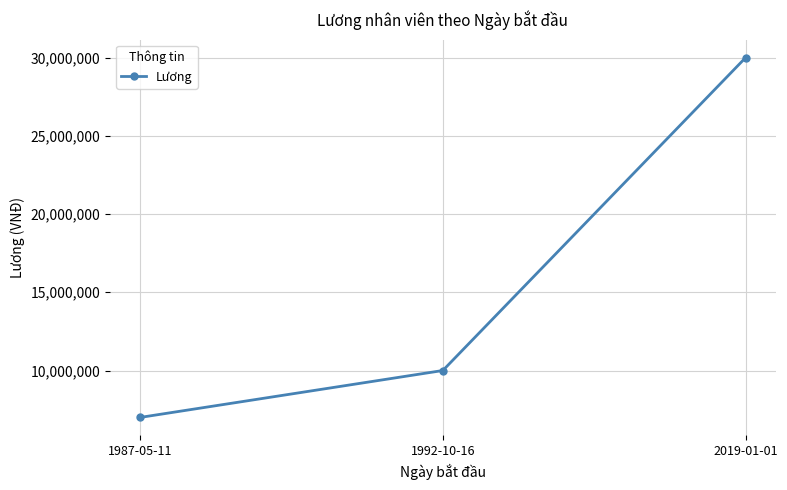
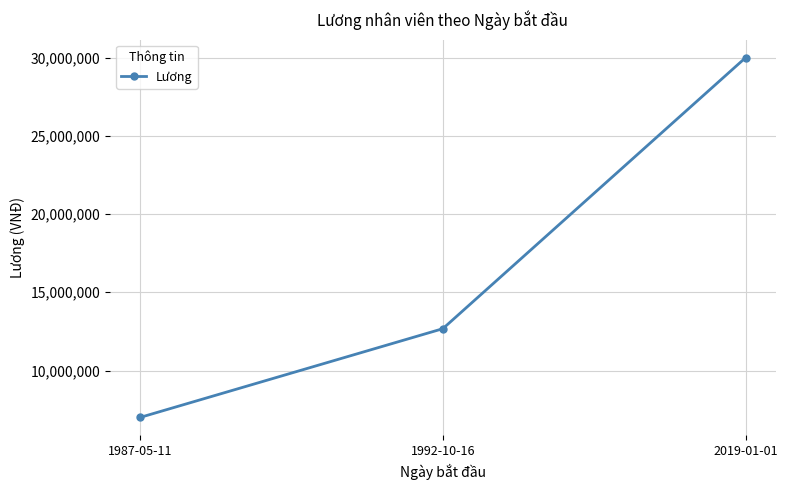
1992-10-16: 10,000,000 -> 12,700,000
